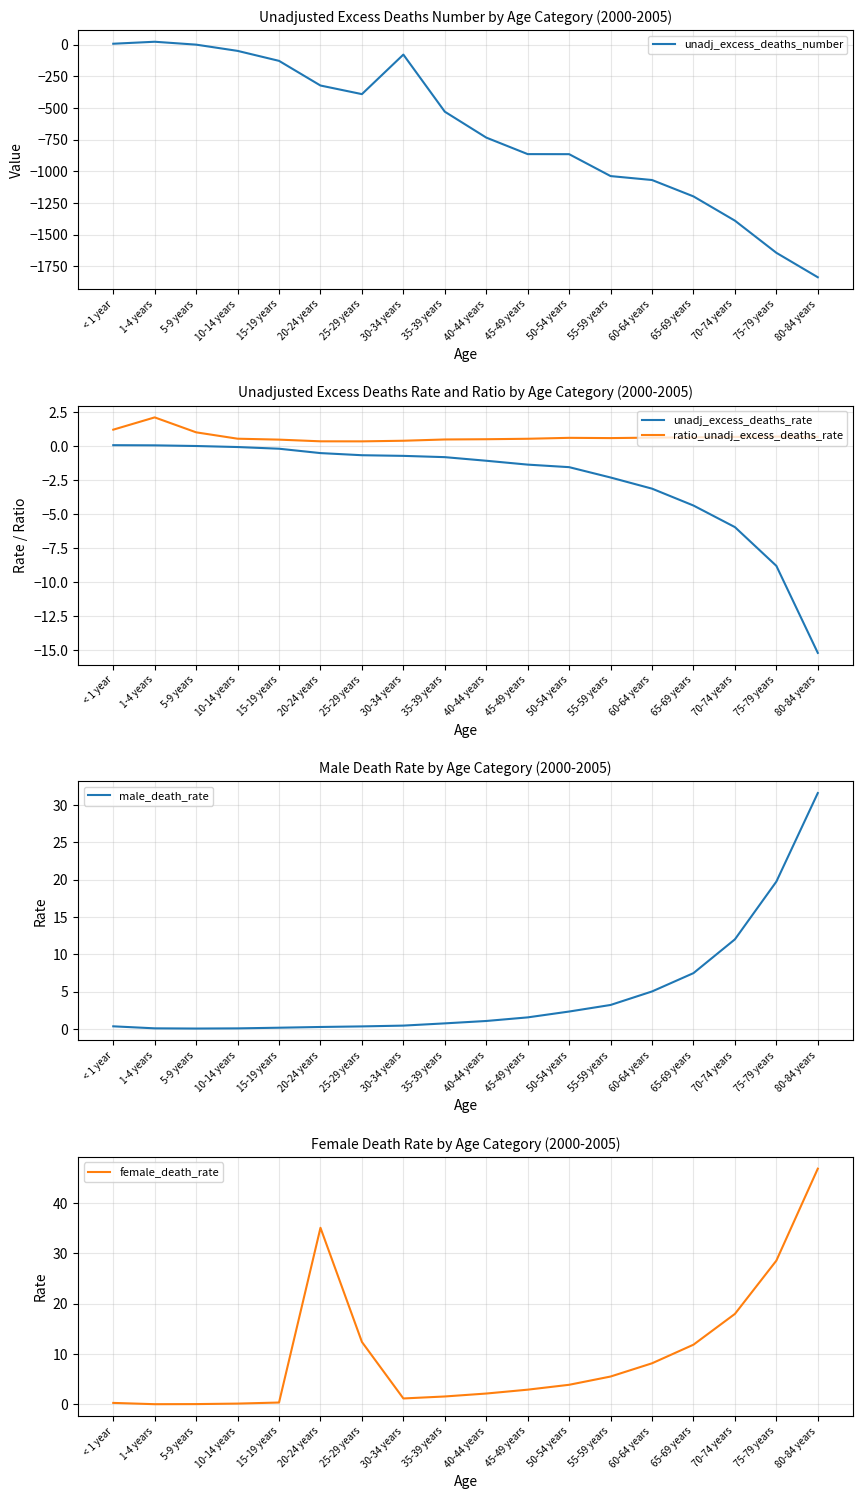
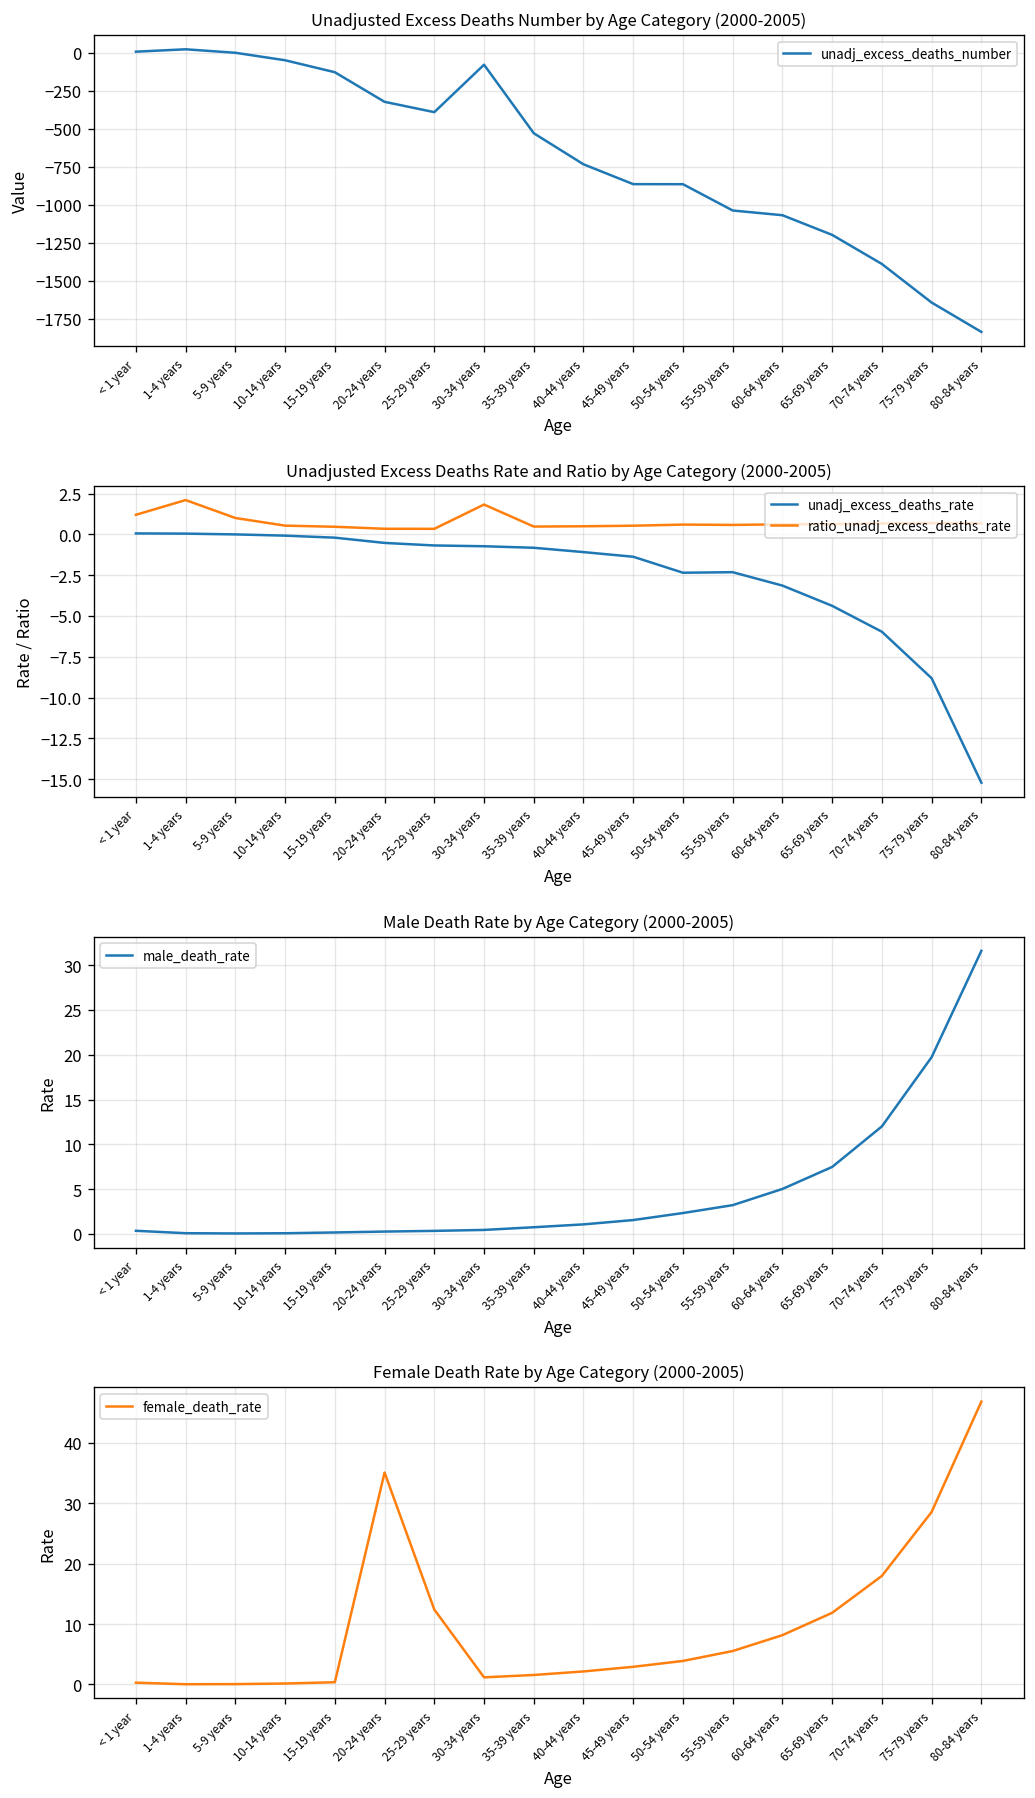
Unadjusted Excess Deaths Rate and Ratio by Age Category (2000-2005), ratio_unadj_excess_deaths_rate, 30-34 years: 0.4 -> 1.8
Unadjusted Excess Deaths Rate and Ratio by Age Category (2000-2005), unadj_excess_deaths_rate, 50-54 years: -1.6 -> -2.3
